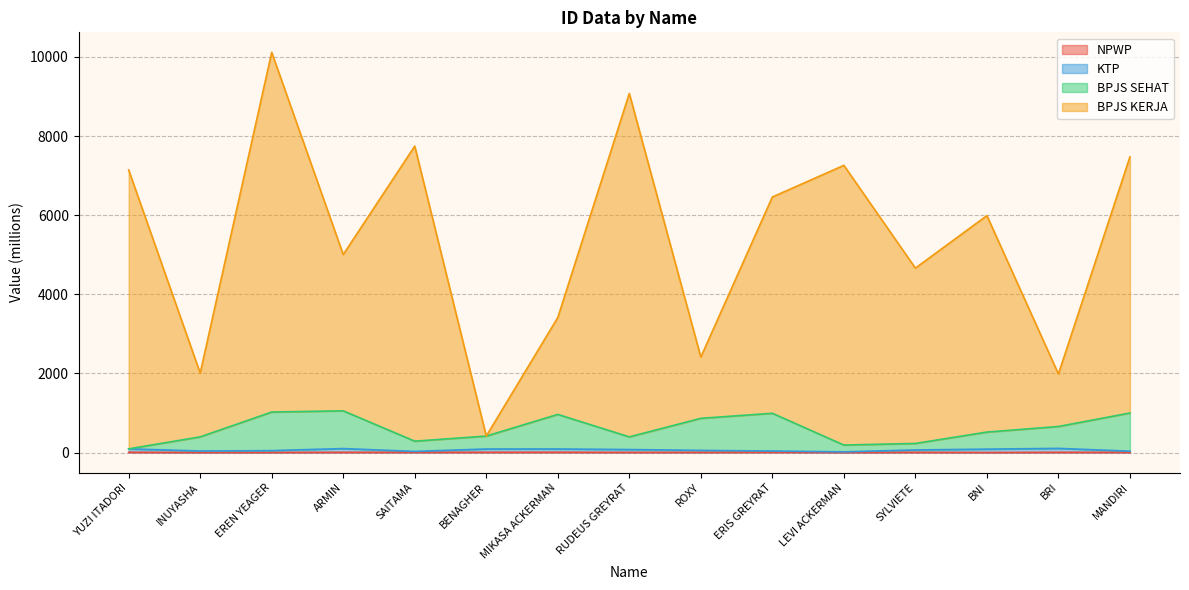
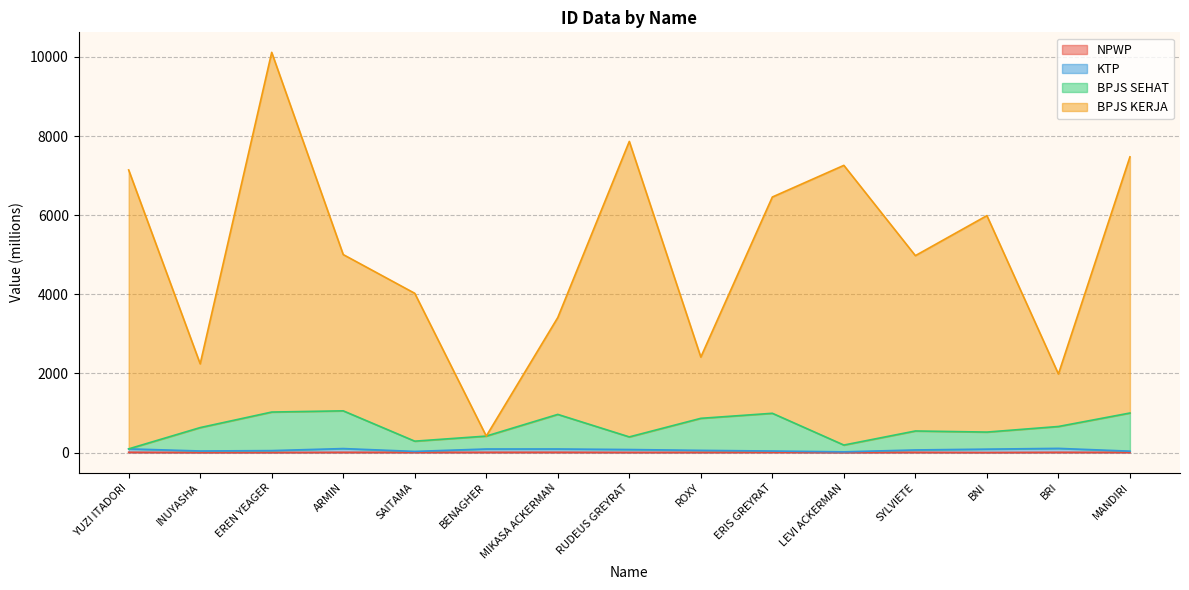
BPJS SEHAT, INUYASHA: 400 -> 600
BPJS KERJA, SAITAMA: 7500 -> 3700
BPJS KERJA, RUDEUS GREYRAT: 8700 -> 7500
BPJS SEHAT, SYLVIETE: 200 -> 500
